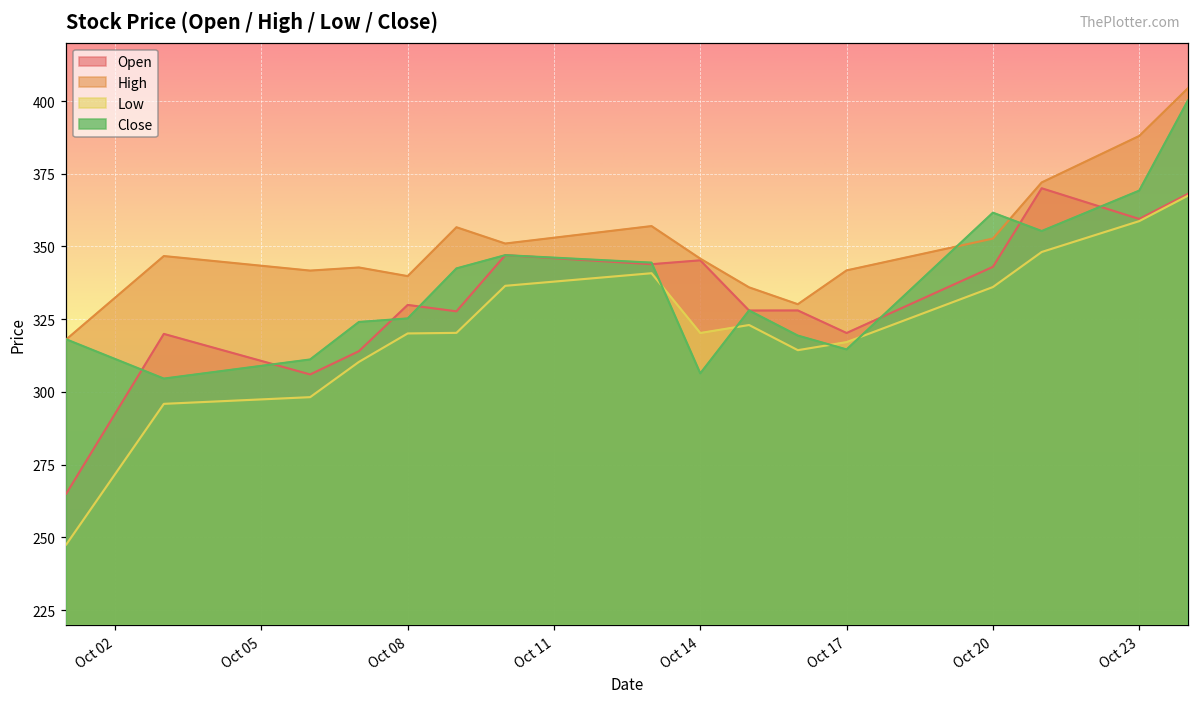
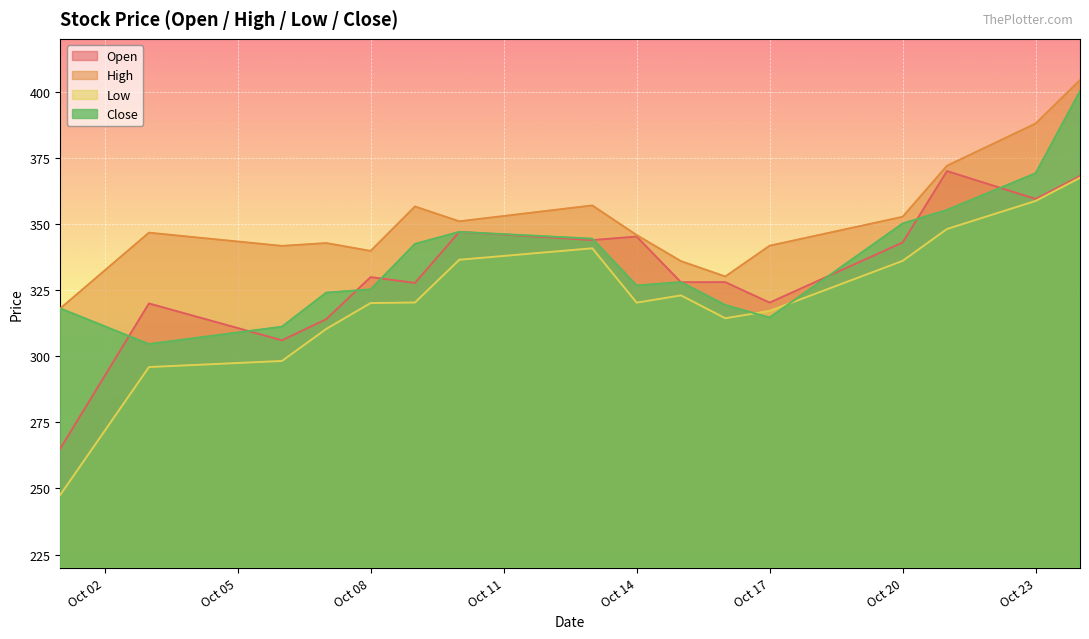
Close, Oct 14: 306 -> 327
Close, Oct 20: 362 -> 350
